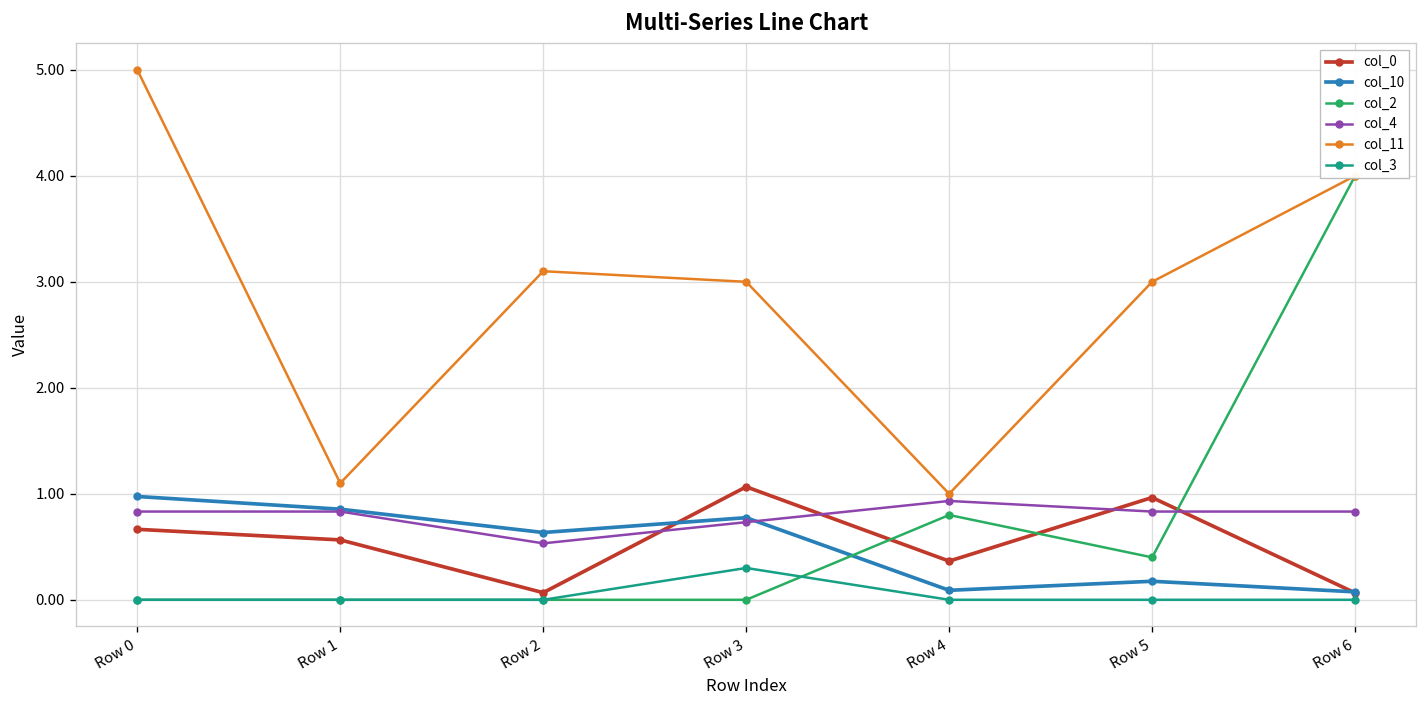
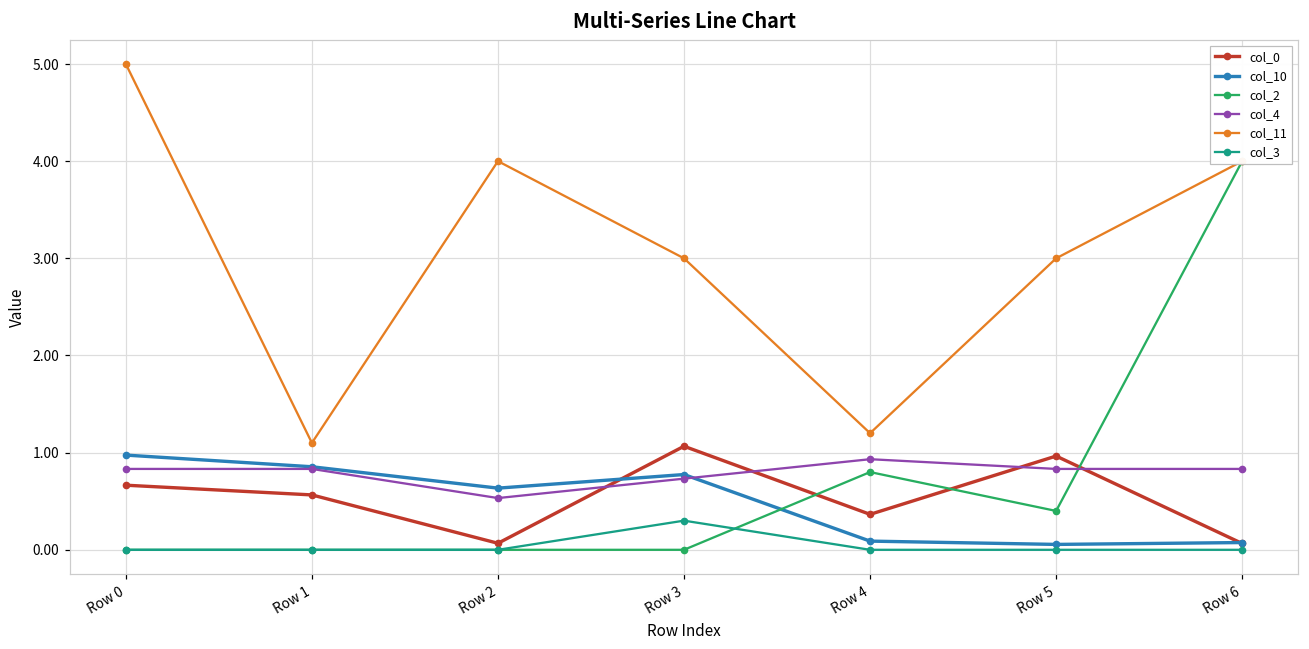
col_11, Row 2: 3.1 -> 4.0
col_11, Row 4: 1.0 -> 1.2
col_10, Row 5: 0.2 -> 0.1
